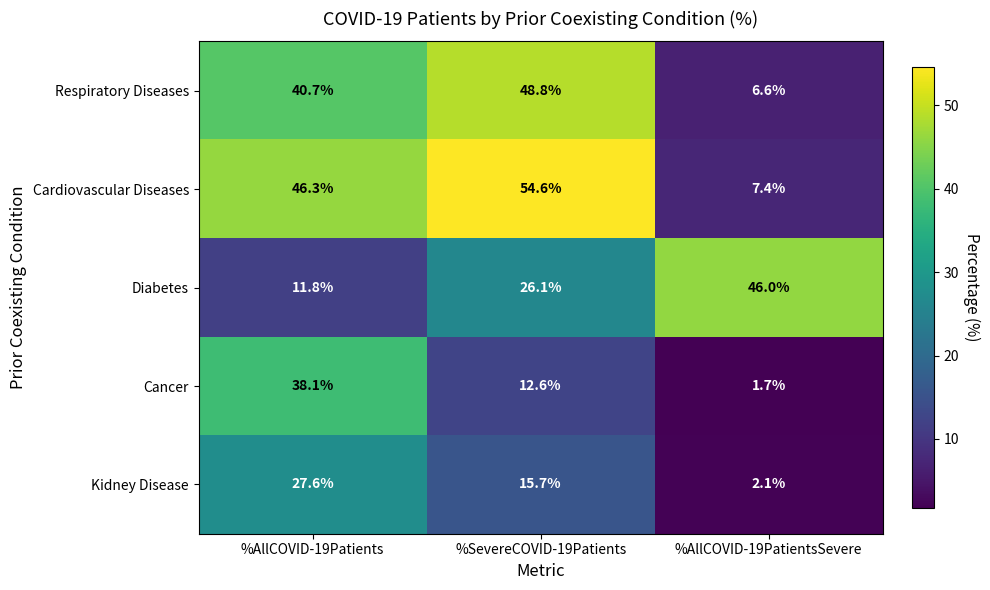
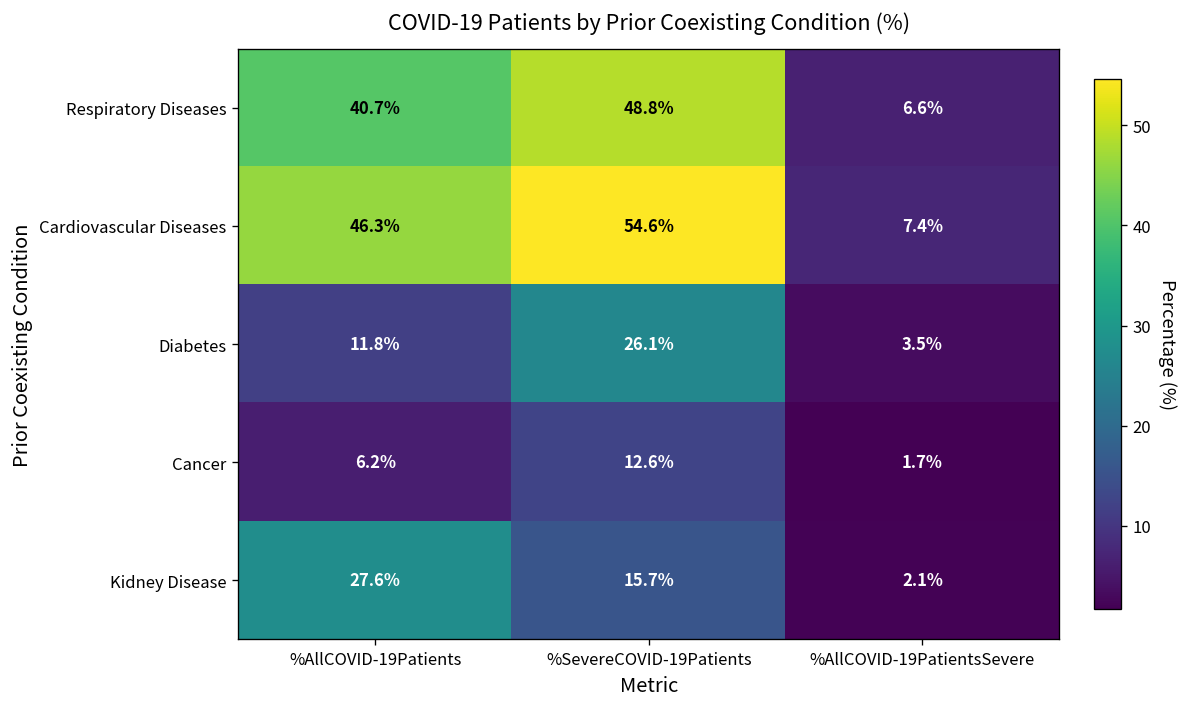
Diabetes, %AllCOVID-19PatientsSevere: 46.0% -> 3.5%
Cancer, %AllCOVID-19Patients: 38.1% -> 6.2%
